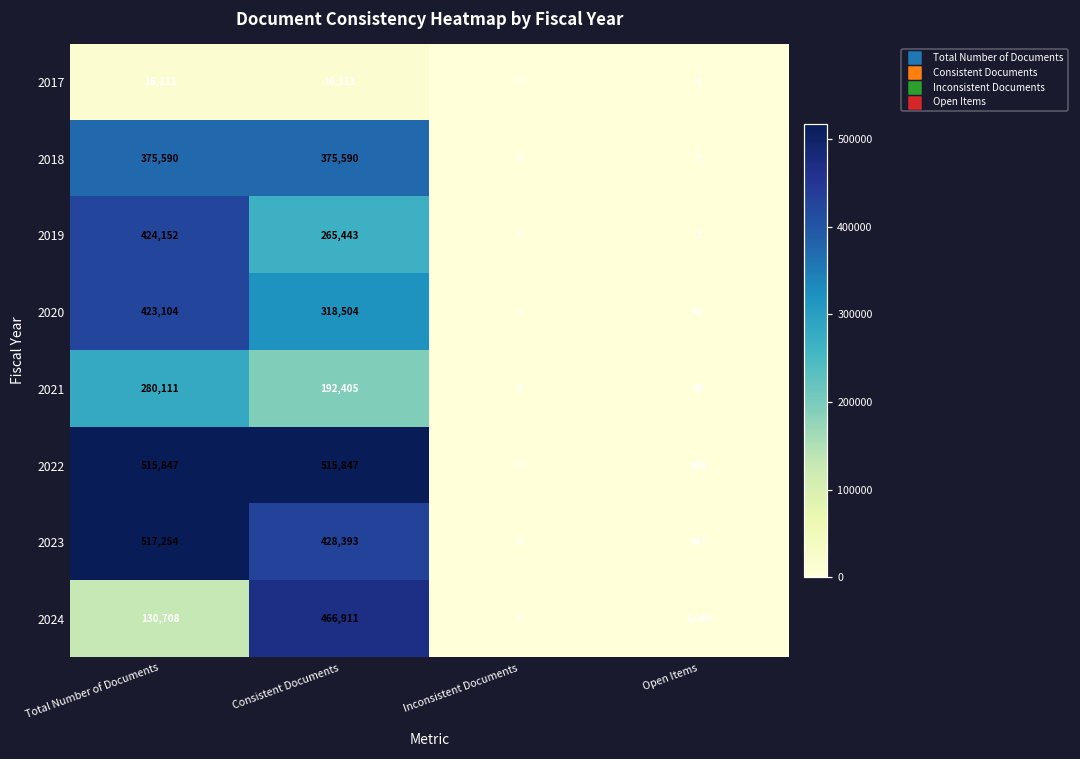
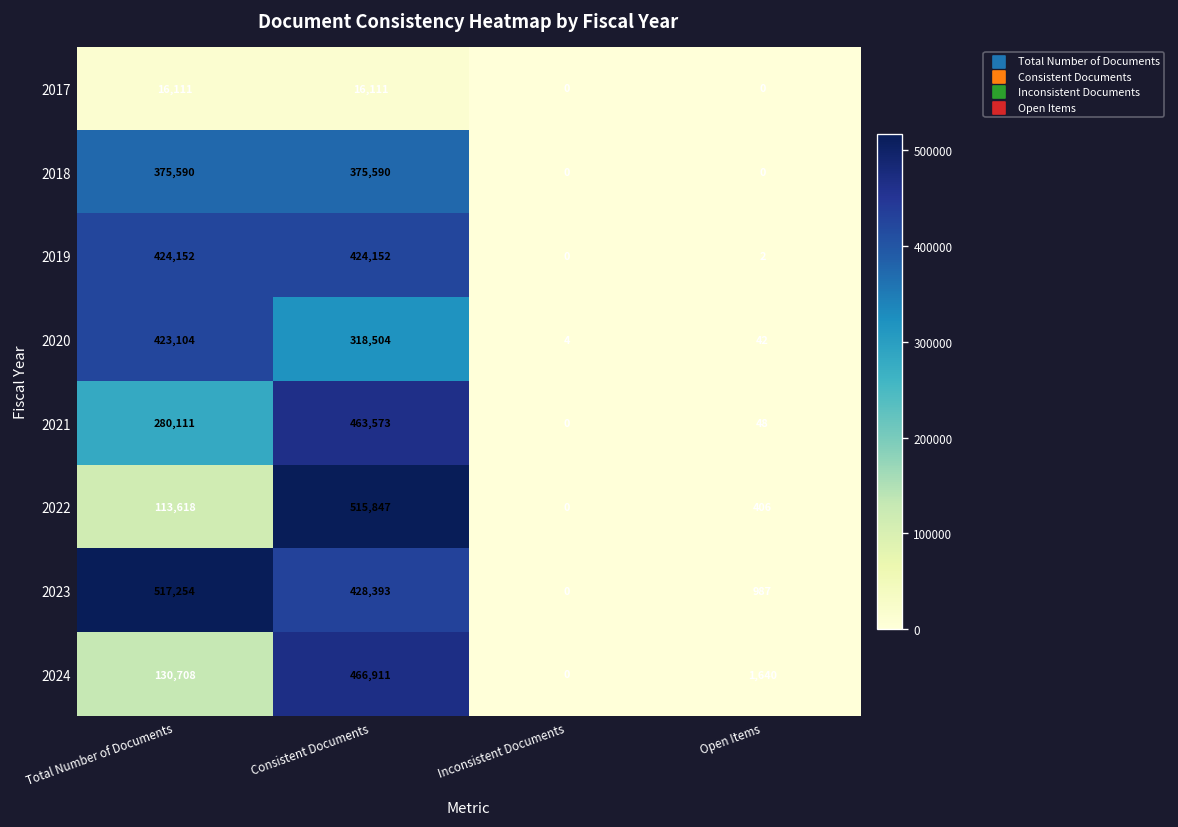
2019, Consistent Documents: 265,443 -> 424,152
2021, Consistent Documents: 192,405 -> 463,573
2022, Total Number of Documents: 515,847 -> 113,618
